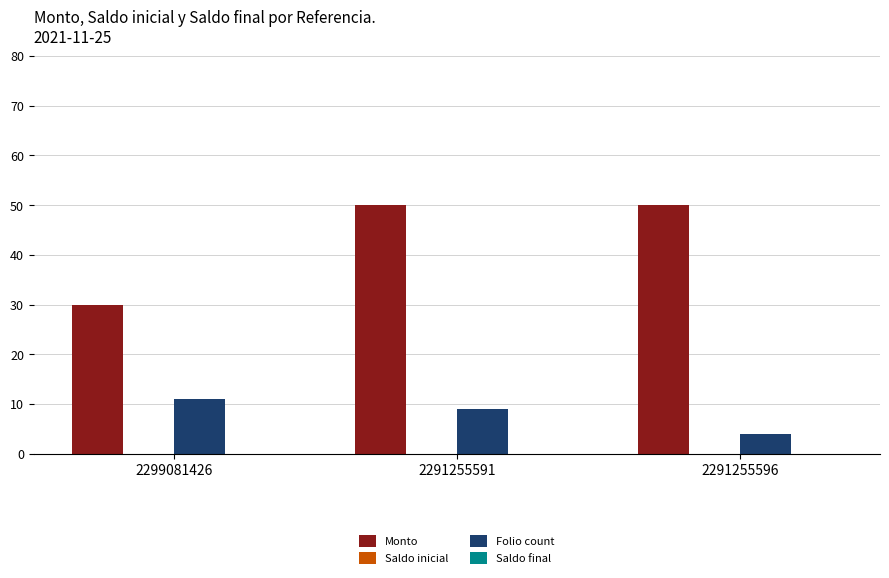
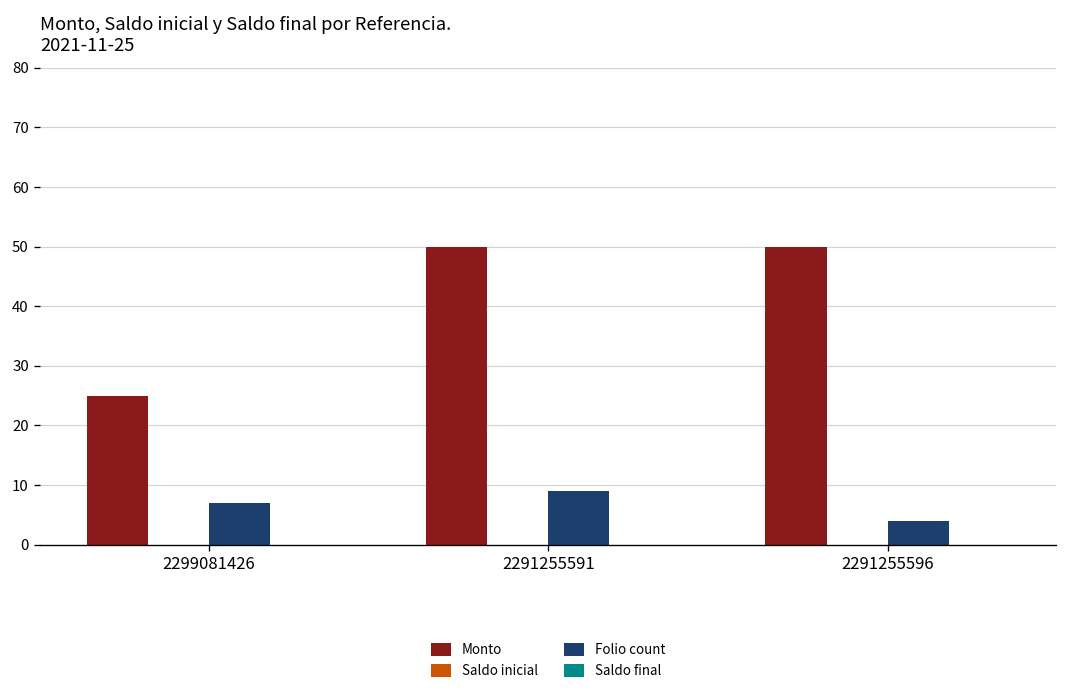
Monto, 2299081426: 30 -> 25
Folio count, 2299081426: 11 -> 7
